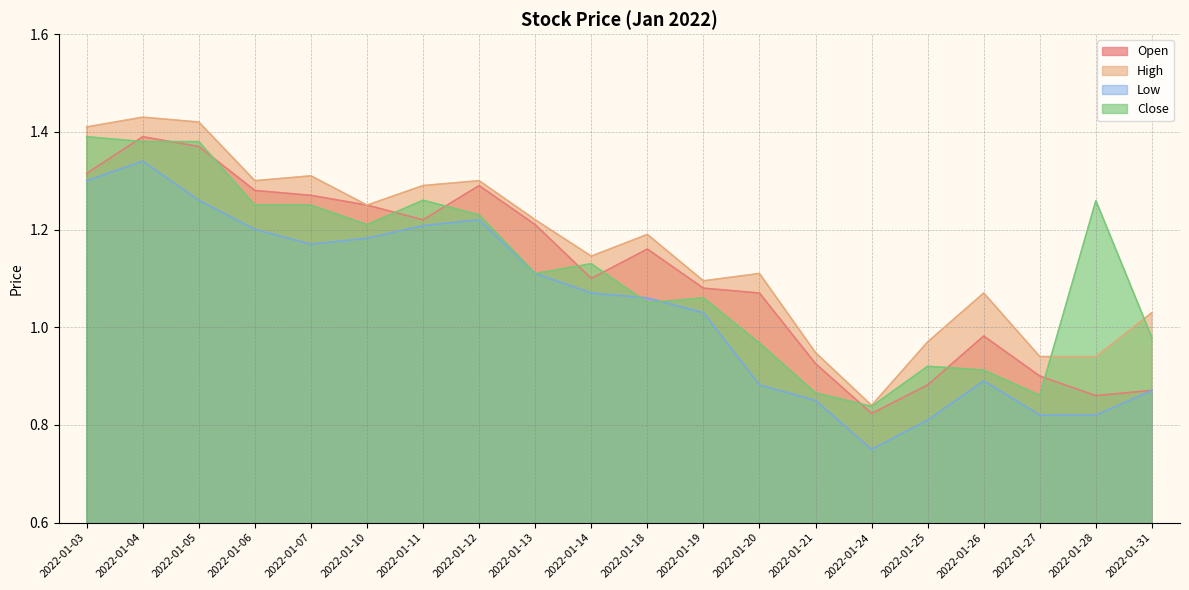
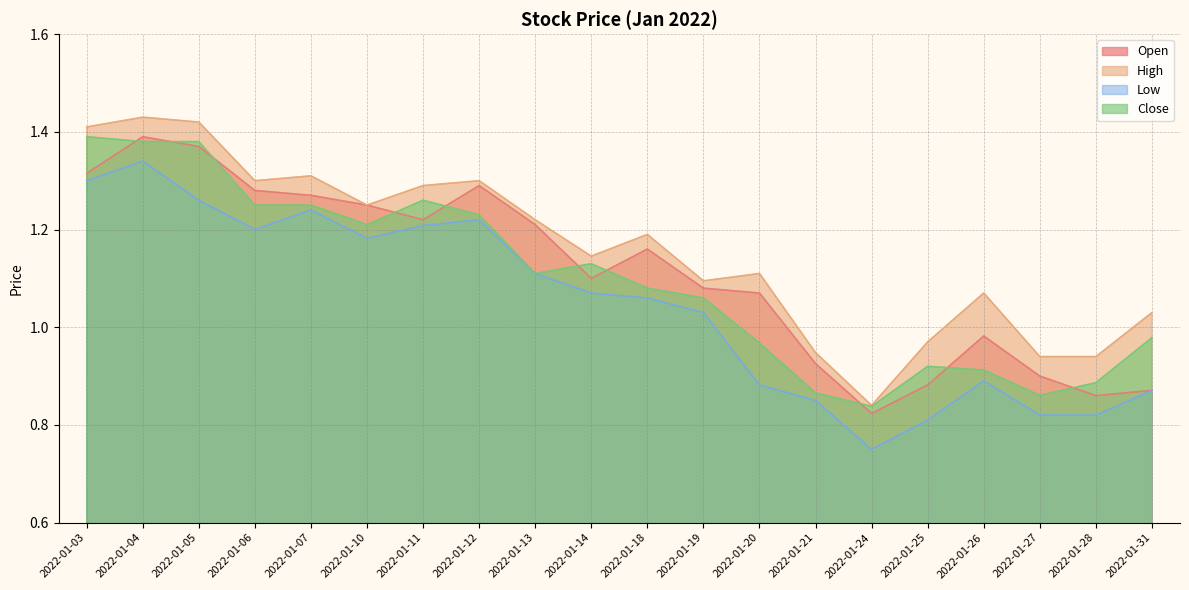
Low, 2022-01-07: 1.17 -> 1.24
Close, 2022-01-18: 1.05 -> 1.08
Close, 2022-01-28: 1.26 -> 0.89
